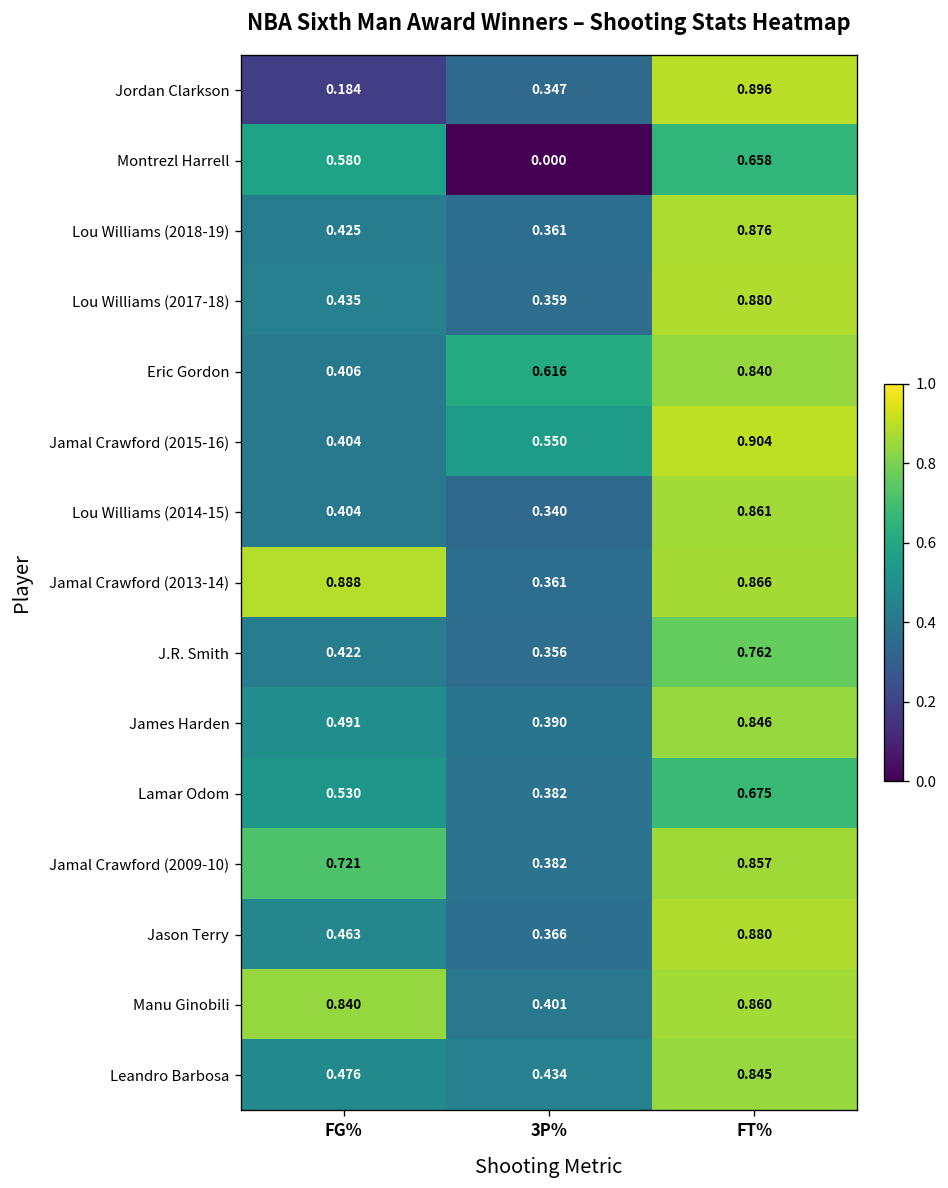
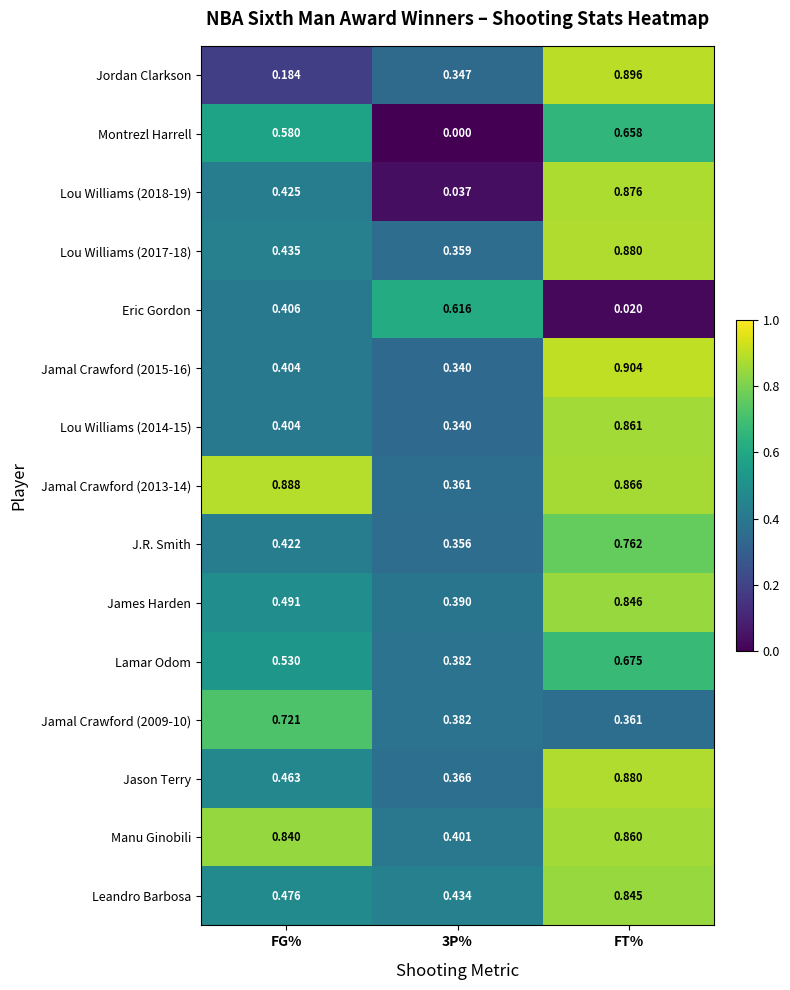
Lou Williams (2018-19), 3P%: 0.361 -> 0.037
Eric Gordon, FT%: 0.840 -> 0.020
Jamal Crawford (2015-16), 3P%: 0.550 -> 0.340
Jamal Crawford (2009-10), FT%: 0.857 -> 0.361
